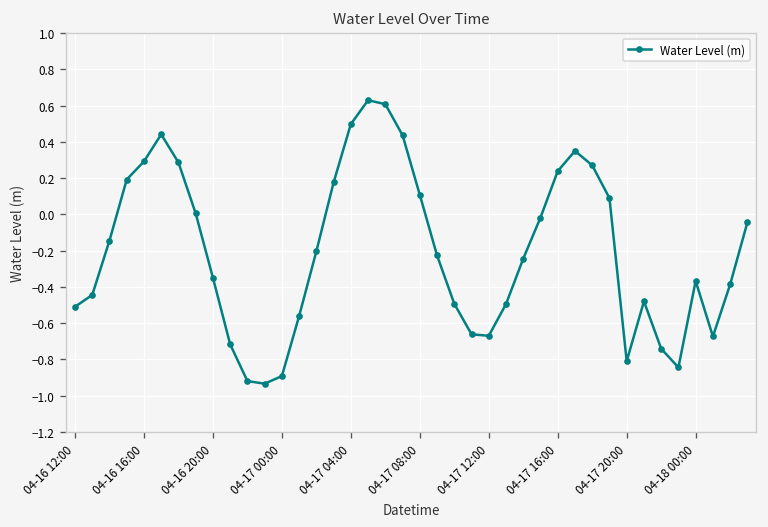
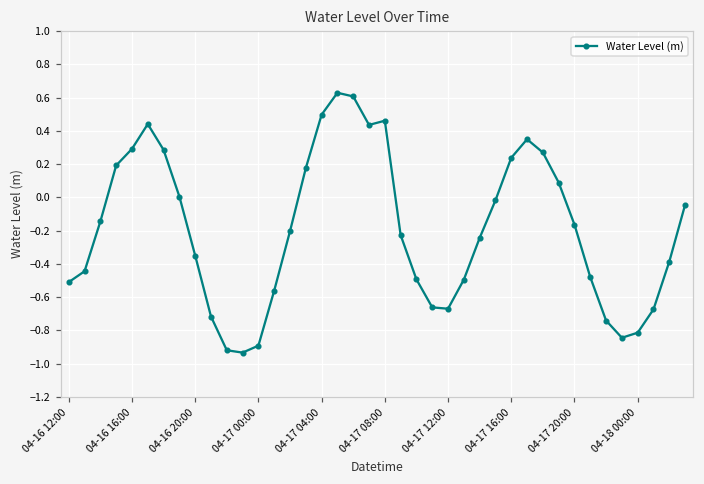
04-17 08:00: 0.11 -> 0.46
04-17 20:00: -0.81 -> -0.16
04-18 00:00: -0.37 -> -0.81
